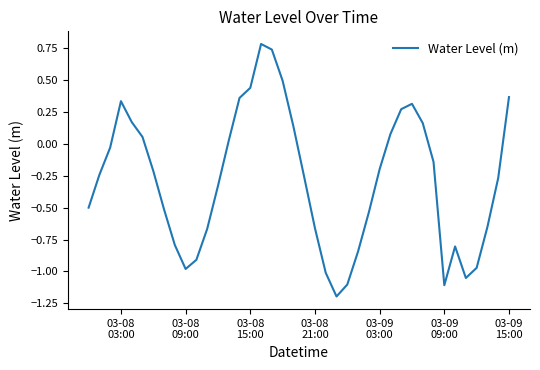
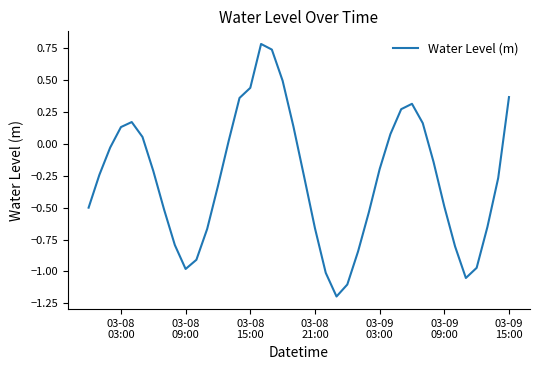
03-08 03:00: 0.33 -> 0.13
03-09 09:00: -1.11 -> -0.49
